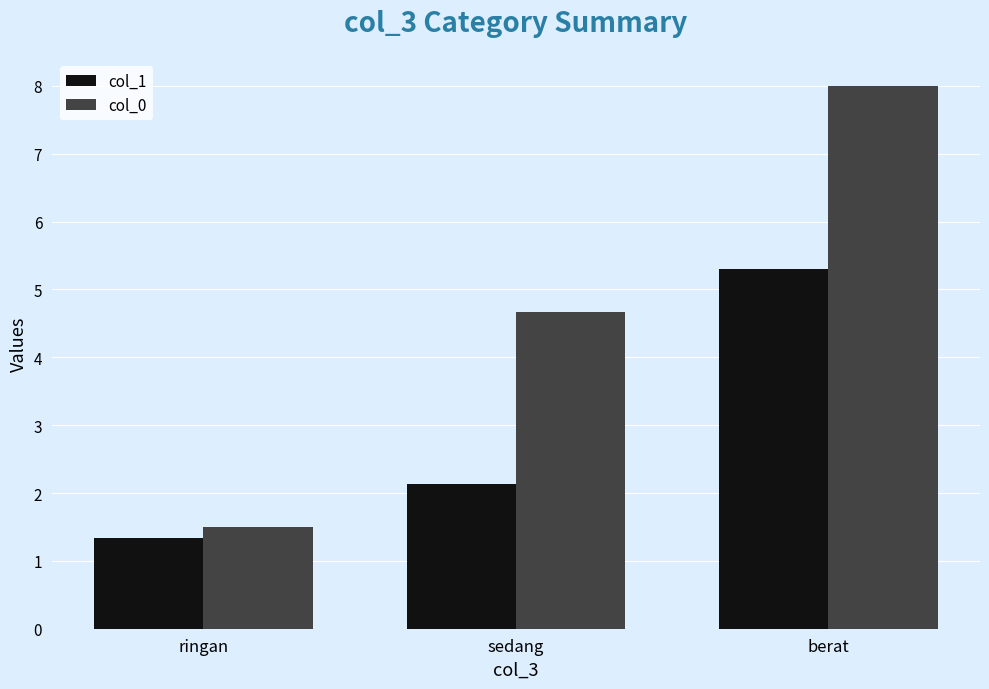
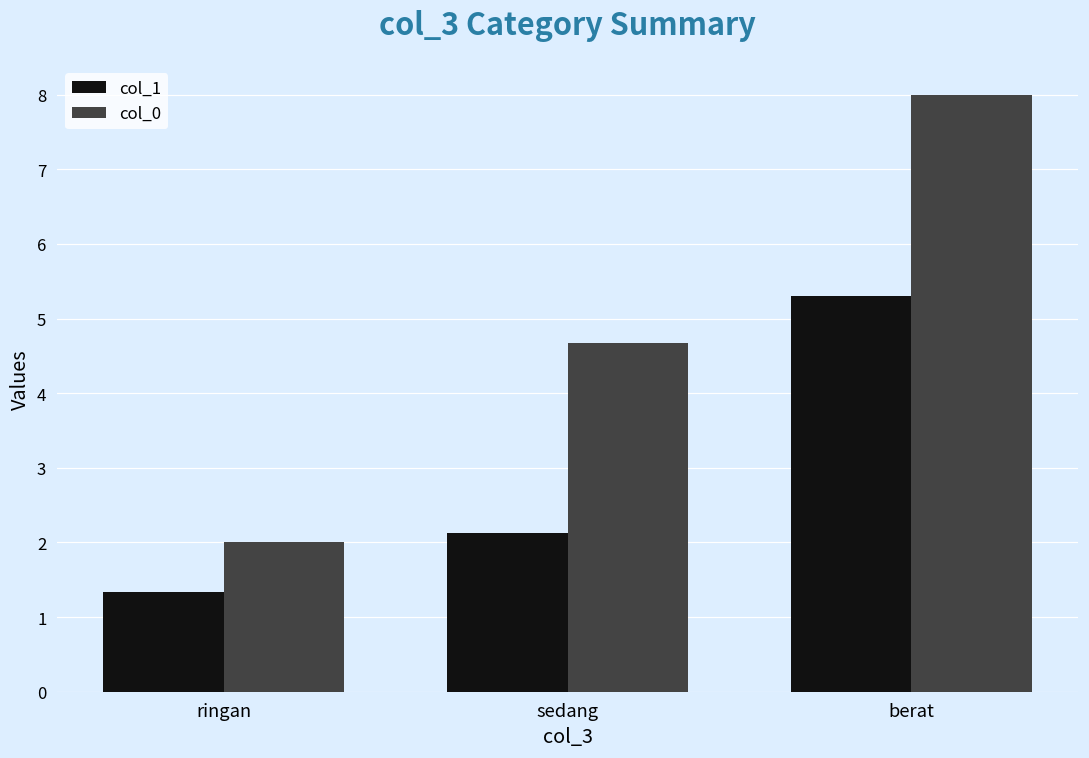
col_0, ringan: 1.5 -> 2.0
